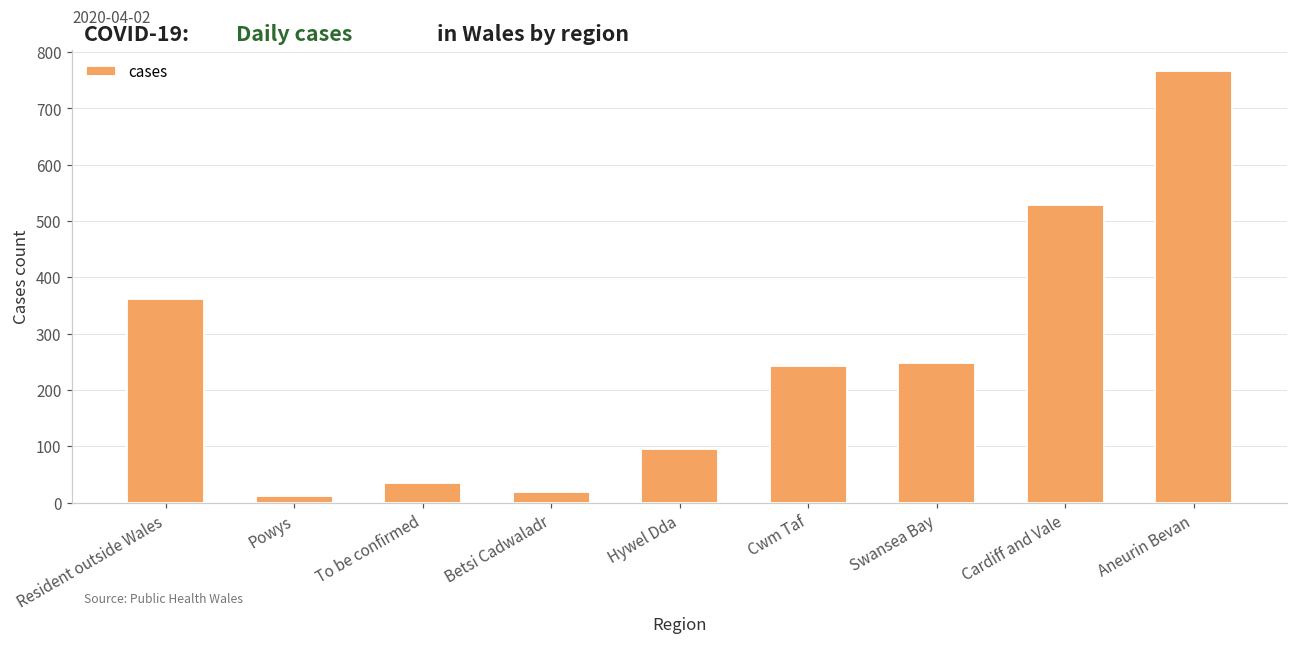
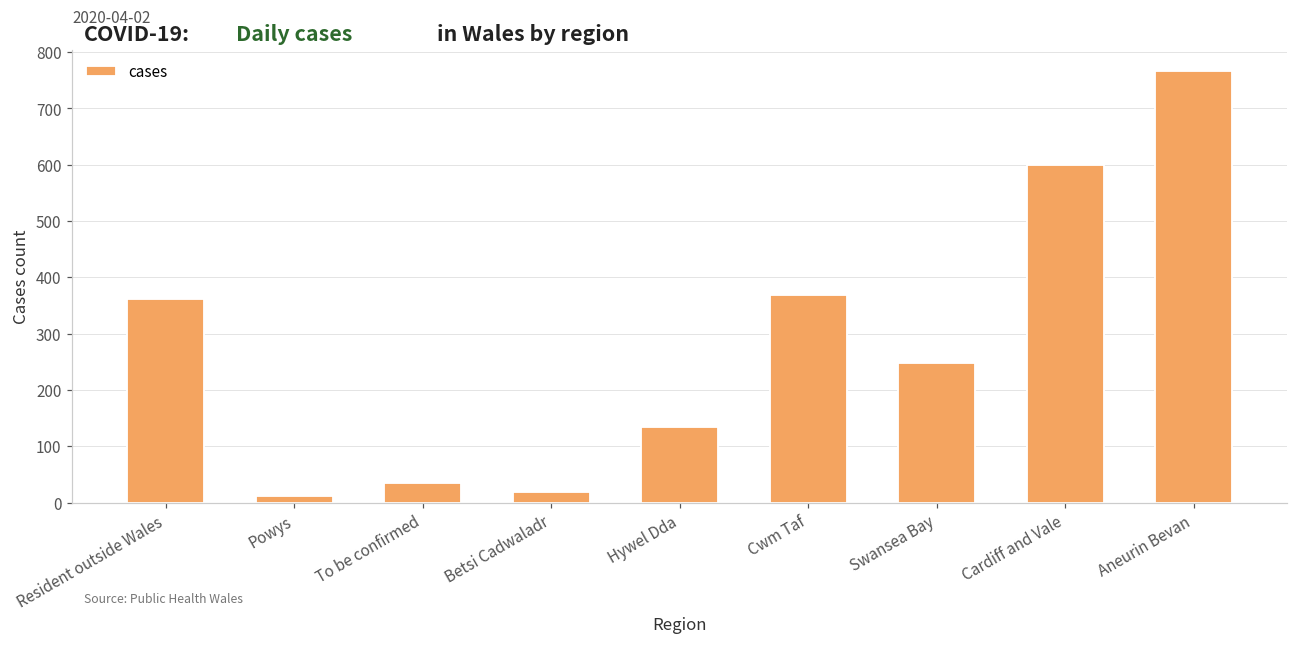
Hywel Dda: 100 -> 130
Cwm Taf: 240 -> 370
Cardiff and Vale: 530 -> 600
